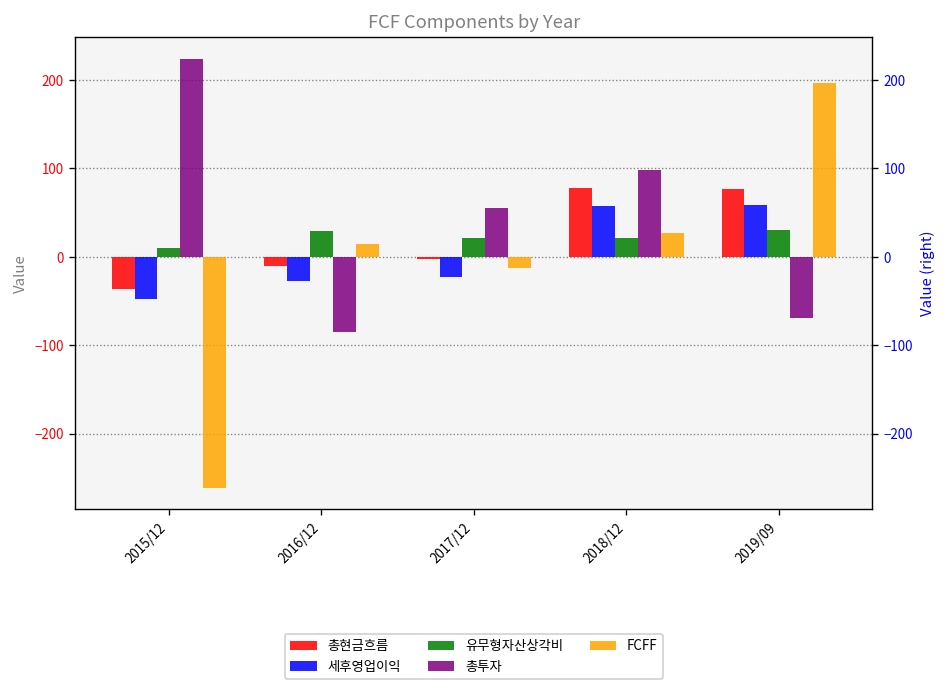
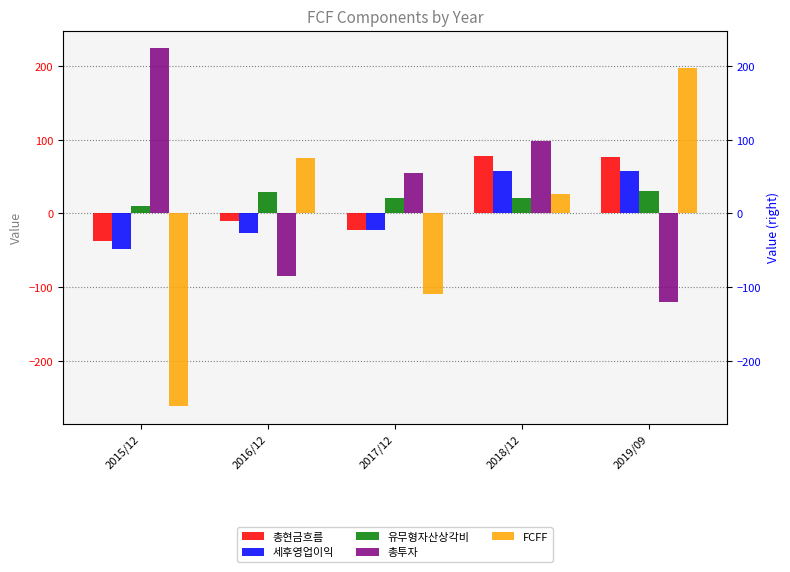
FCFF, 2016/12: 10 -> 80
총현금흐름, 2017/12: 0 -> -20
FCFF, 2017/12: -10 -> -110
총투자, 2019/09: -70 -> -120
